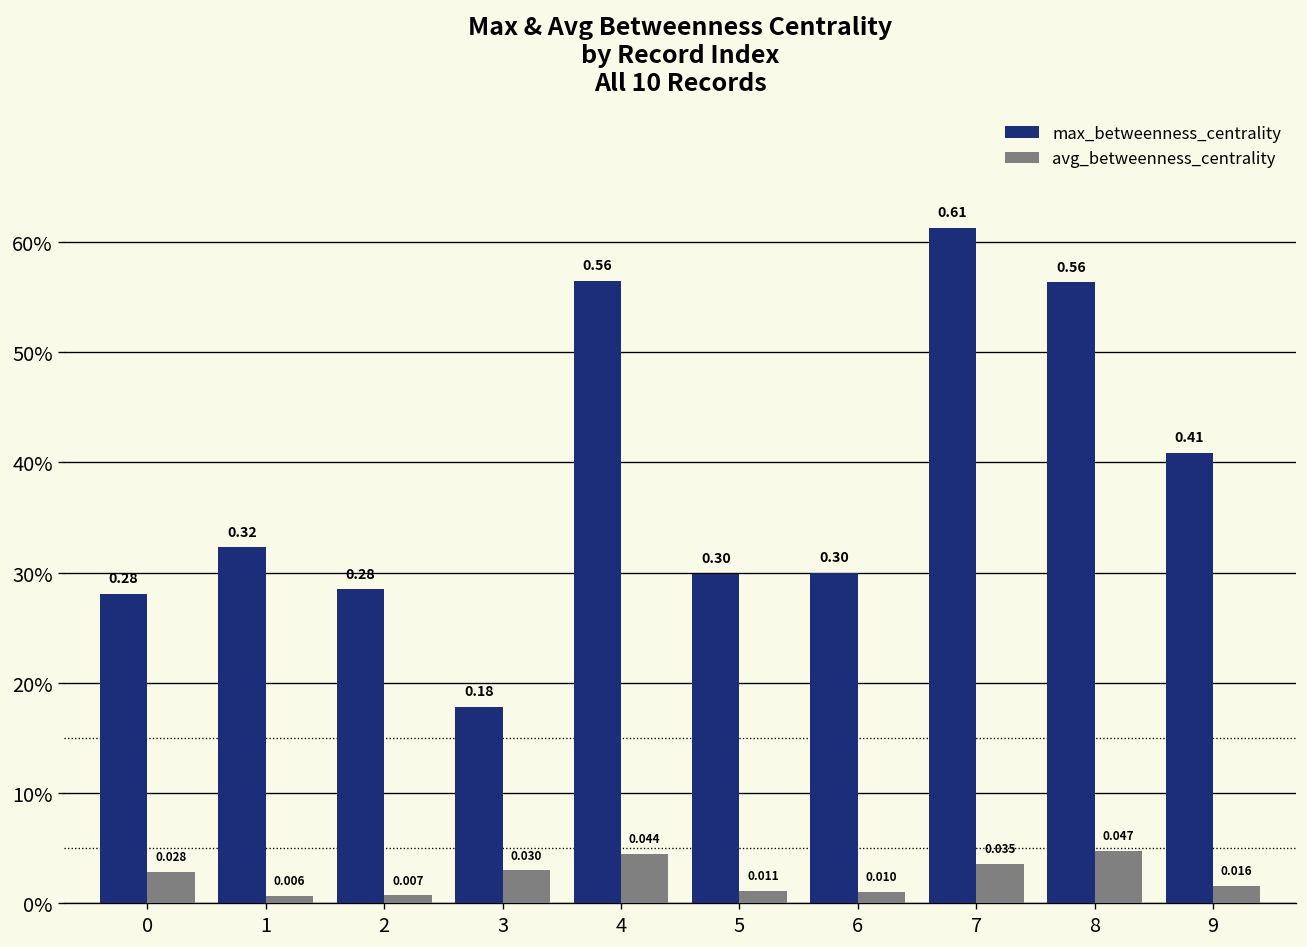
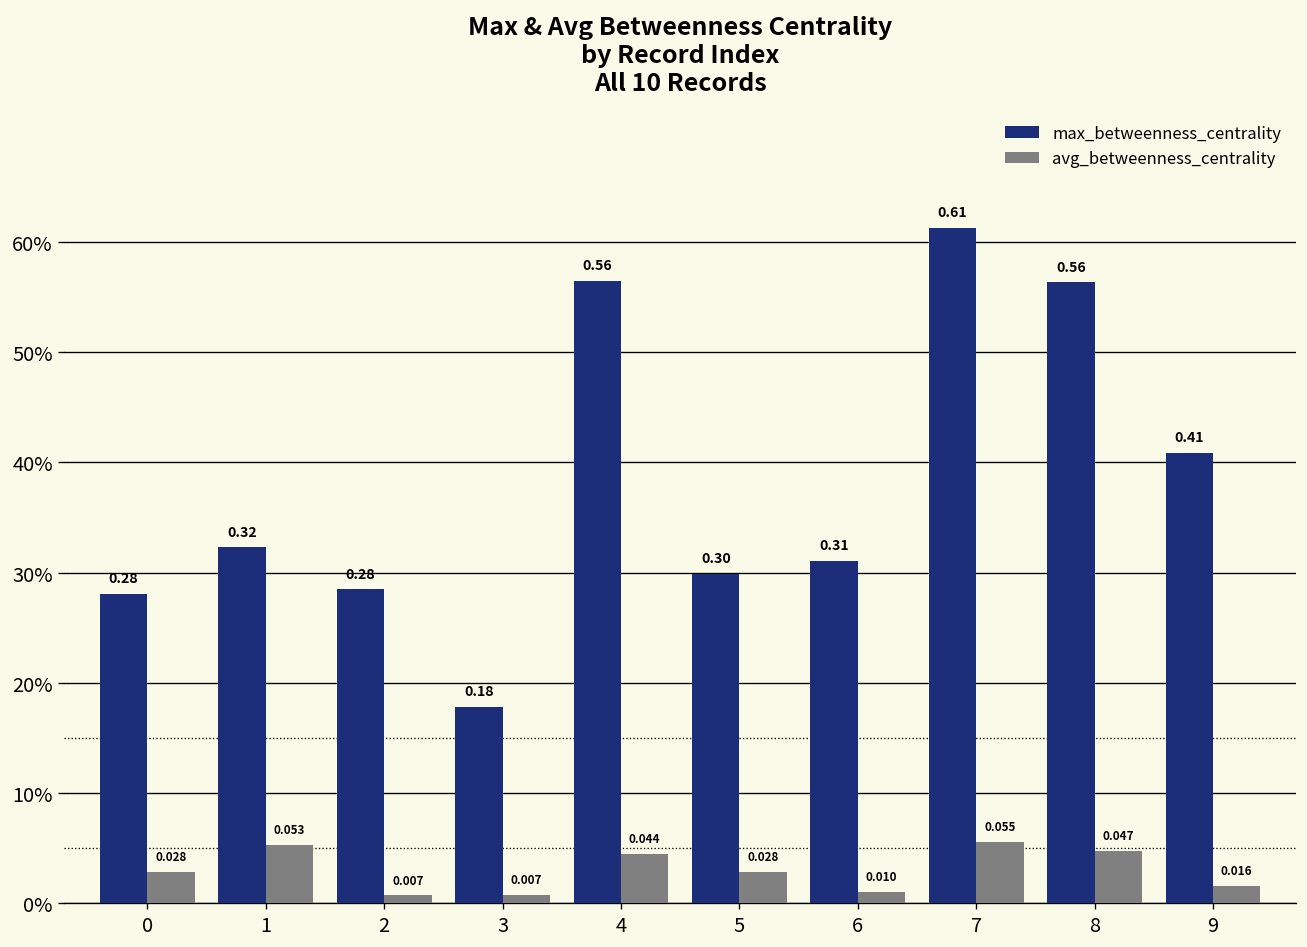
avg_betweenness_centrality, 1: 0.006 -> 0.053
avg_betweenness_centrality, 3: 0.030 -> 0.007
avg_betweenness_centrality, 5: 0.011 -> 0.028
max_betweenness_centrality, 6: 0.30 -> 0.31
avg_betweenness_centrality, 7: 0.035 -> 0.055
